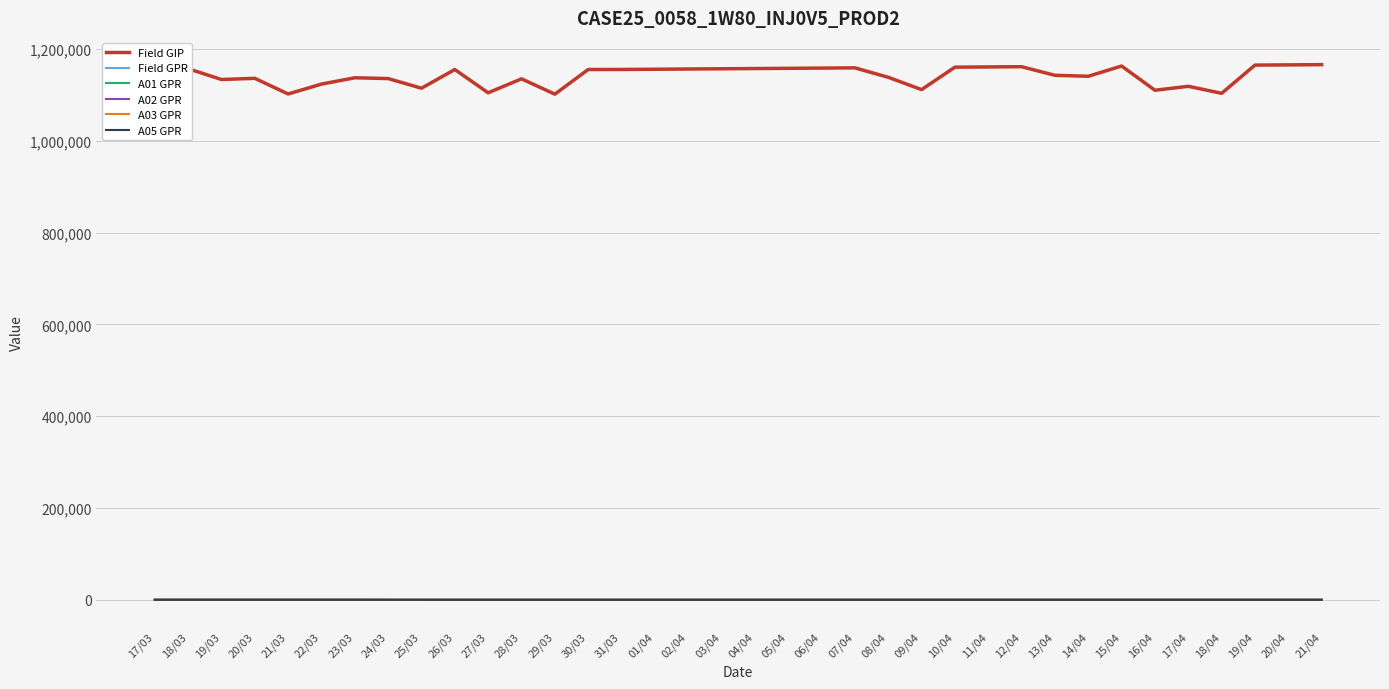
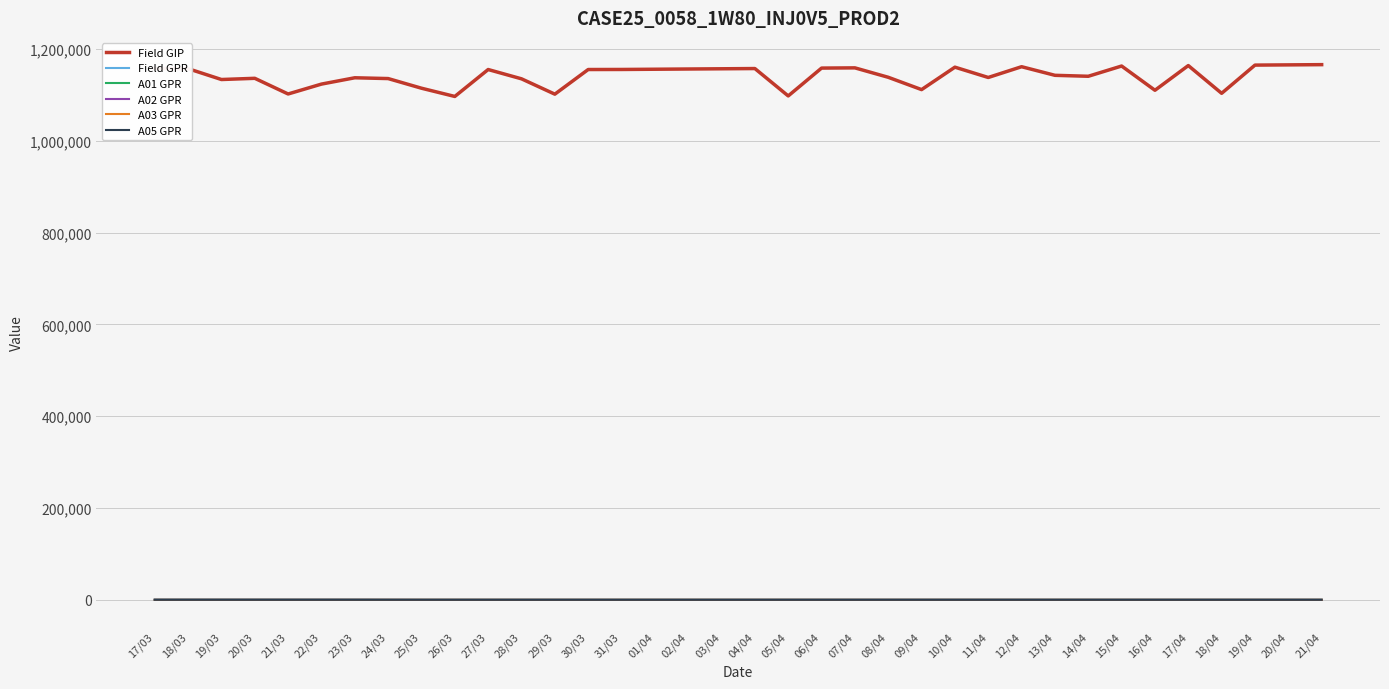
Field GIP, 26/03: 1,160,000 -> 1,100,000
Field GIP, 27/03: 1,100,000 -> 1,160,000
Field GIP, 05/04: 1,160,000 -> 1,100,000
Field GIP, 11/04: 1,160,000 -> 1,140,000
Field GIP, 17/04: 1,120,000 -> 1,160,000
